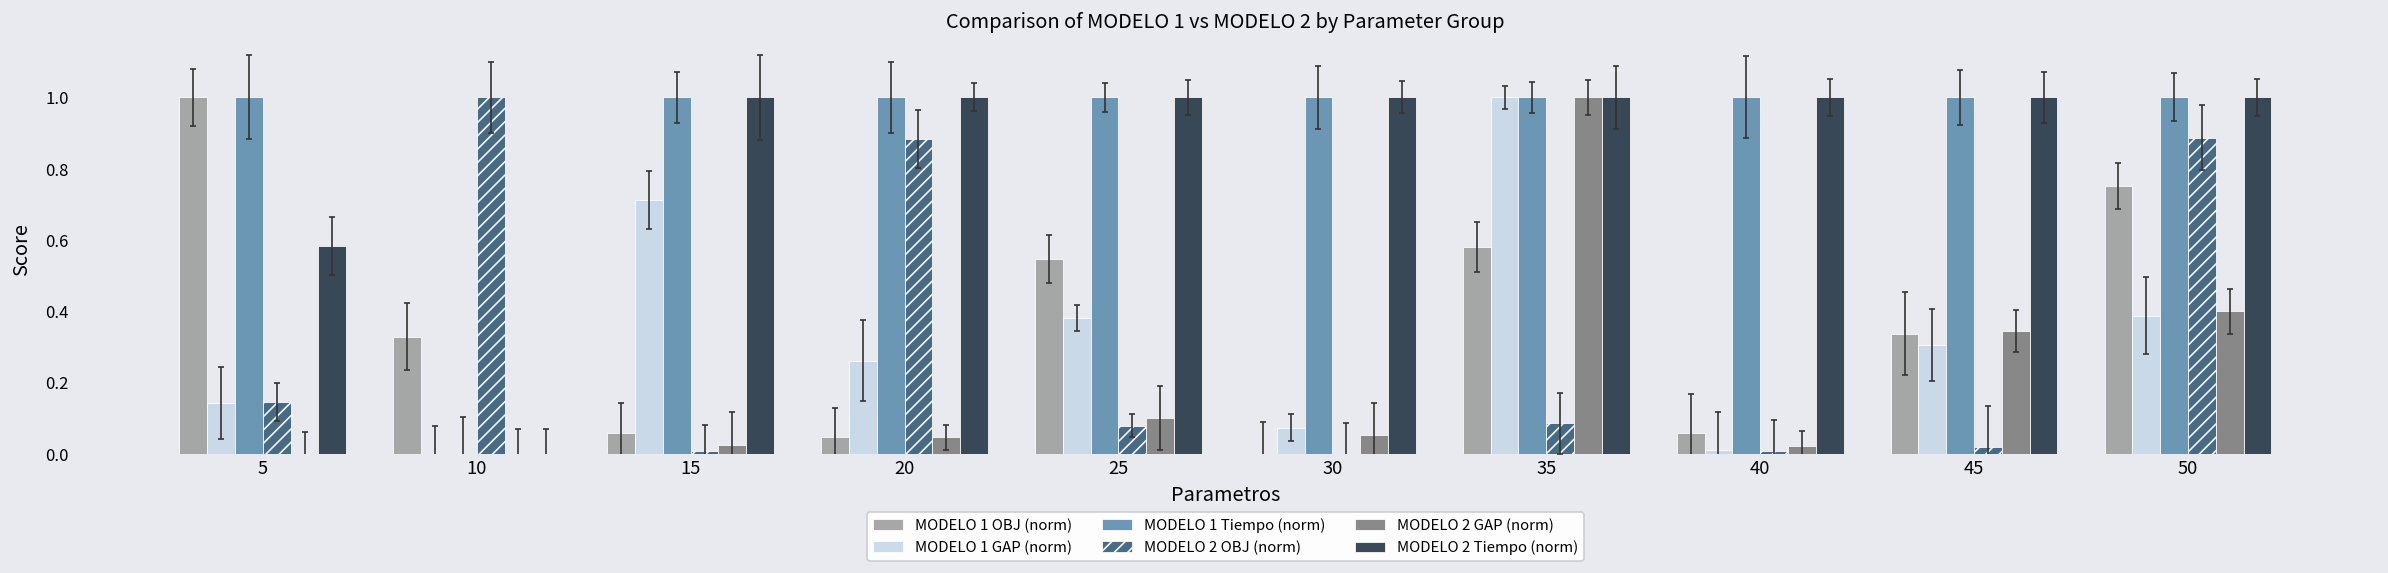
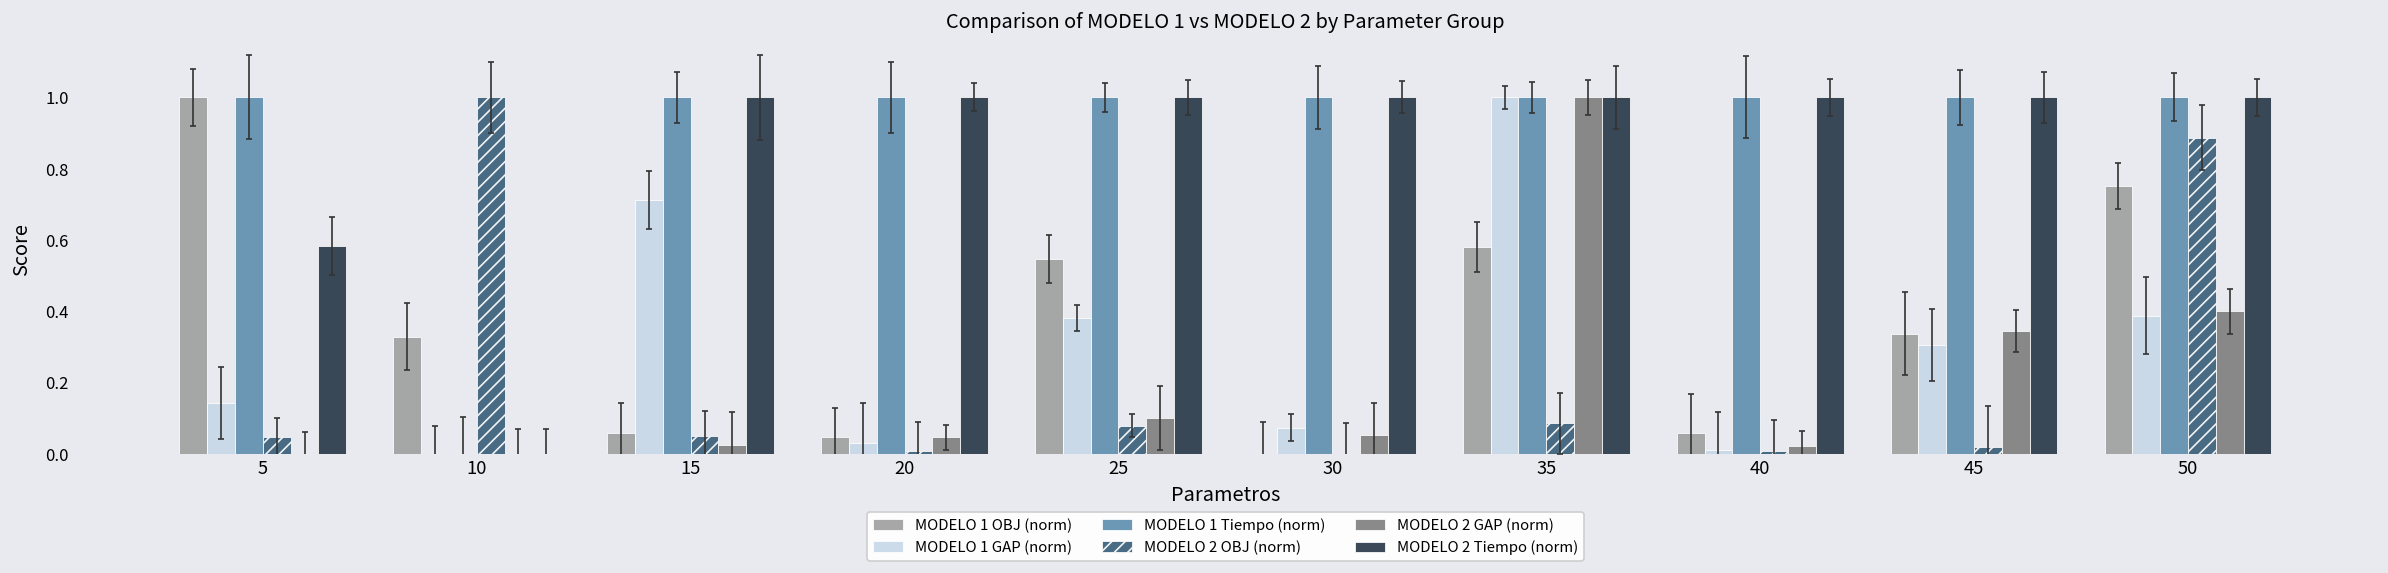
MODELO 2 OBJ (norm), 5: 0.14 -> 0.05
MODELO 2 OBJ (norm), 15: 0.01 -> 0.05
MODELO 1 GAP (norm), 20: 0.26 -> 0.03
MODELO 2 OBJ (norm), 20: 0.88 -> 0.01
